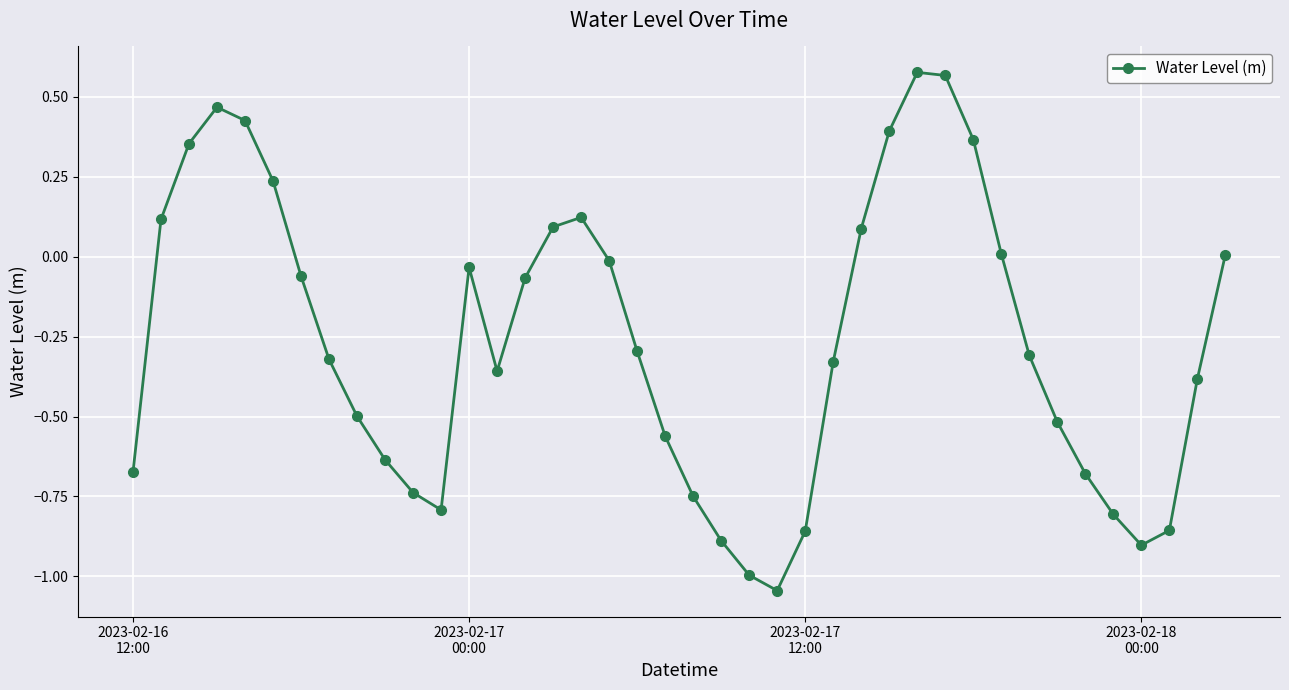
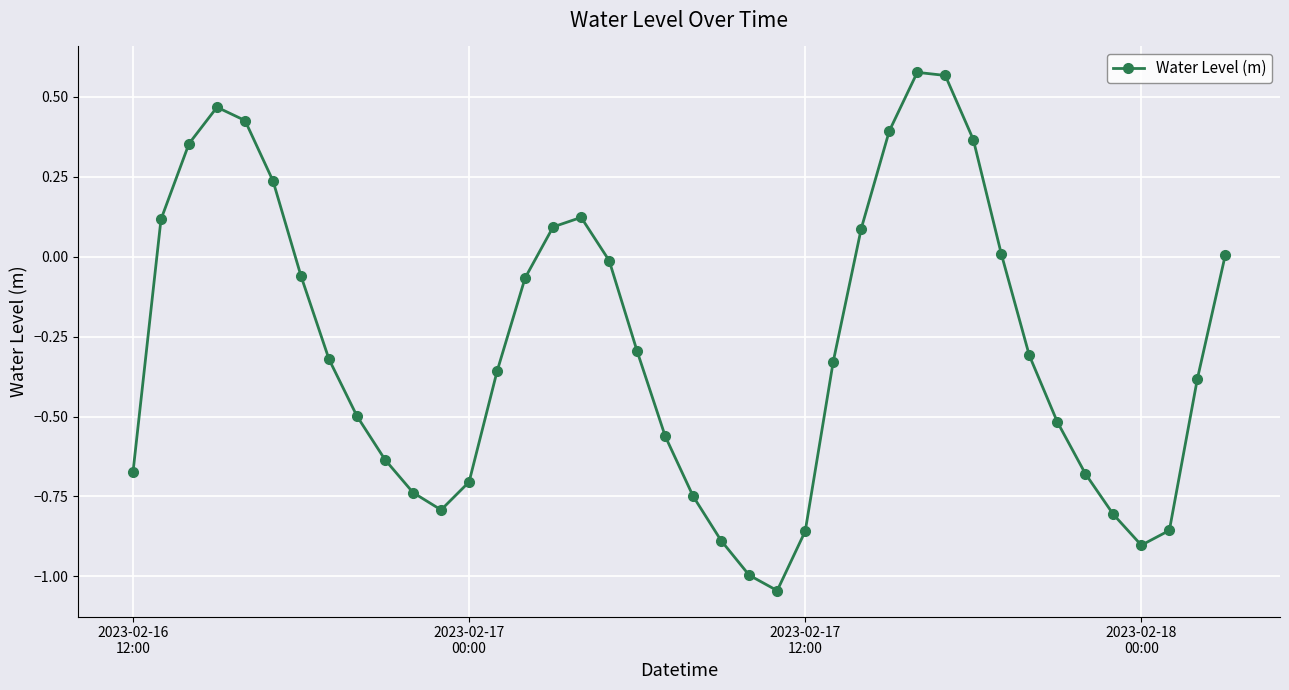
2023-02-17 00:00: -0.03 -> -0.70
